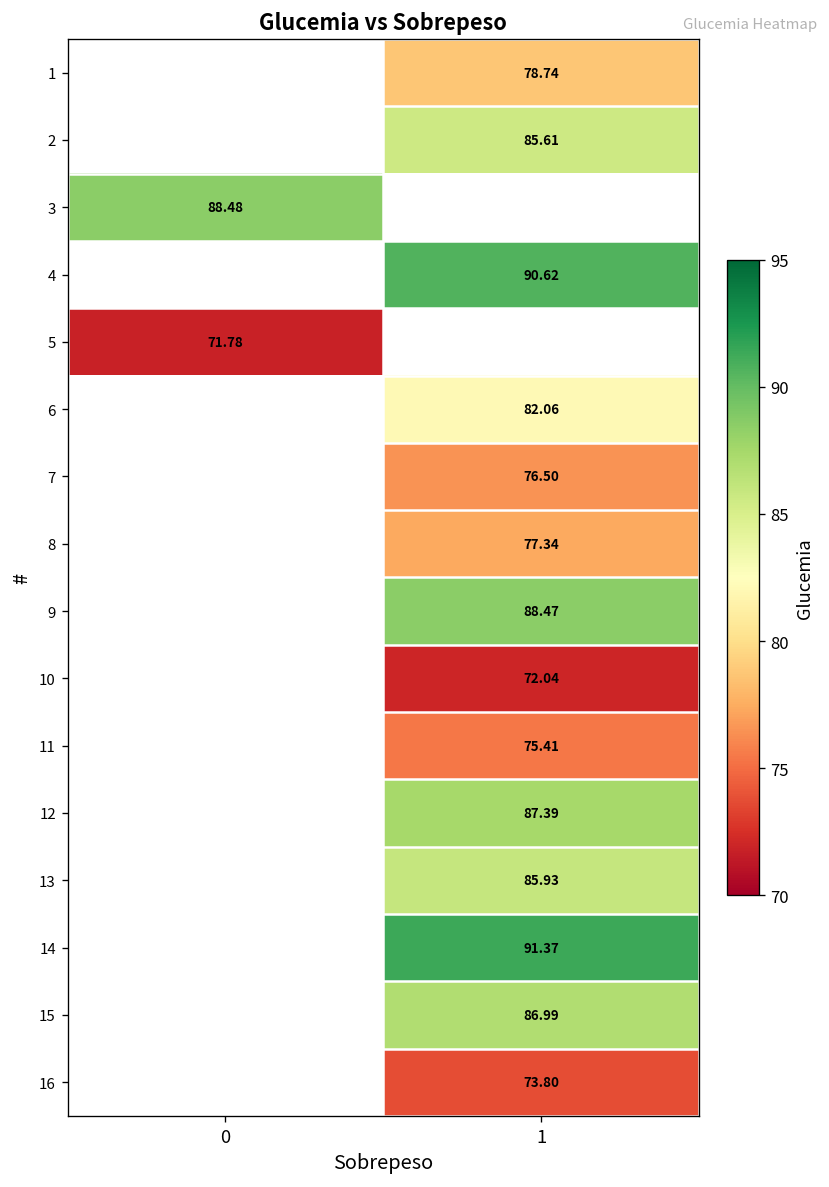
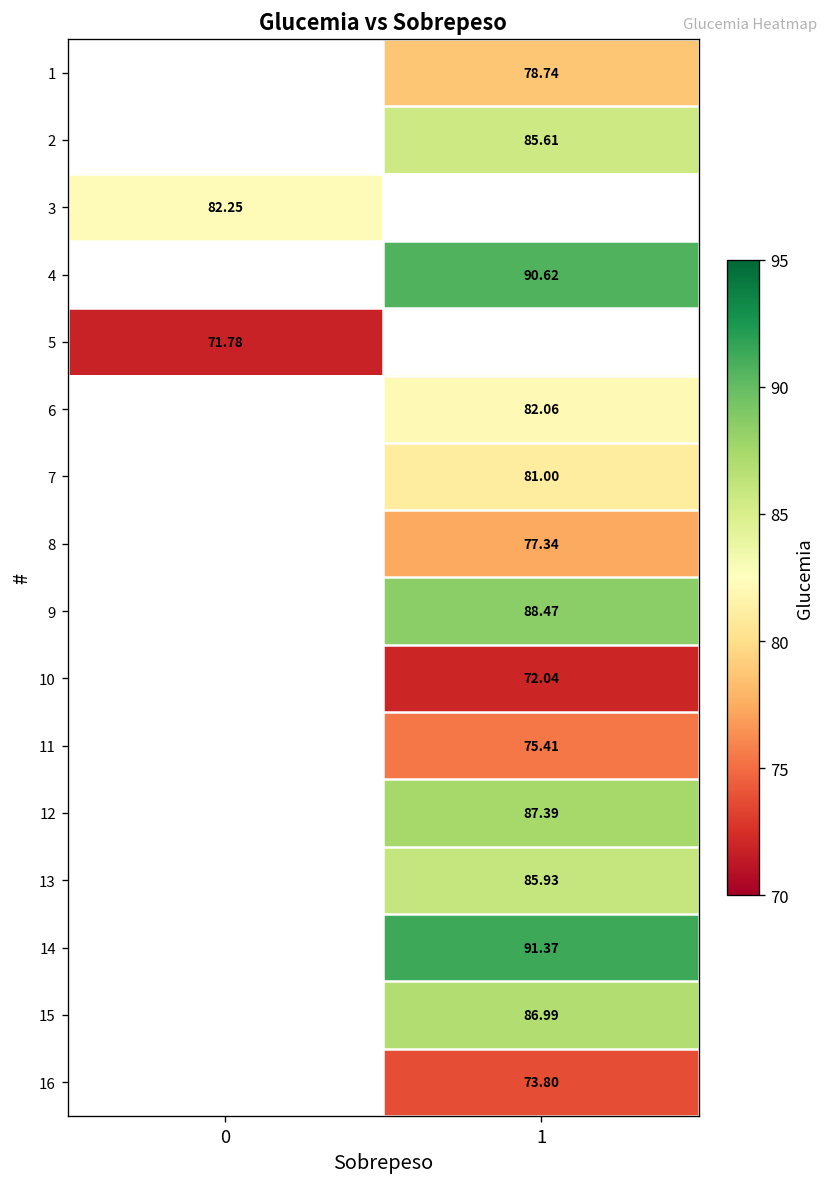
3, 0: 88.48 -> 82.25
7, 1: 76.50 -> 81.00
